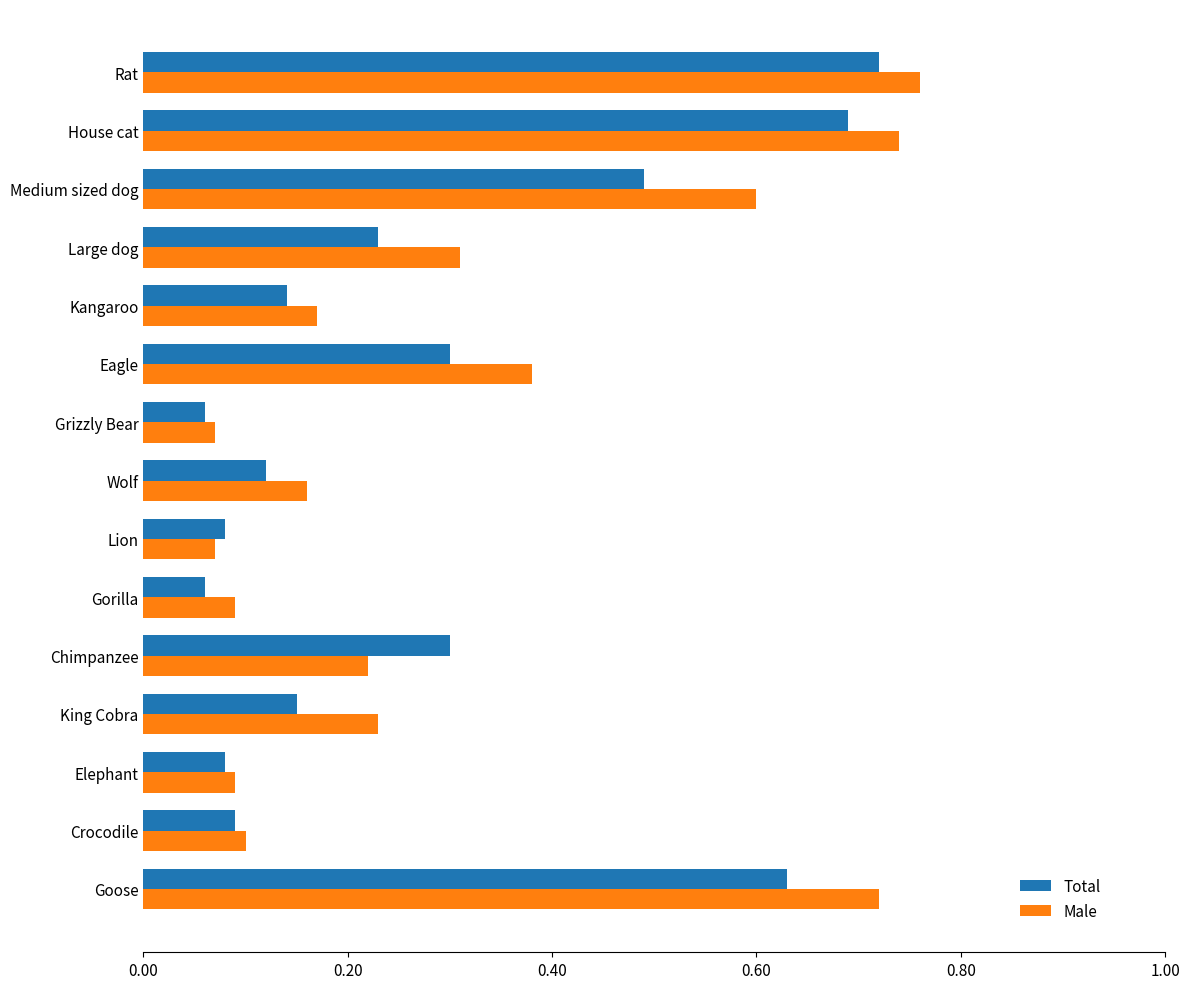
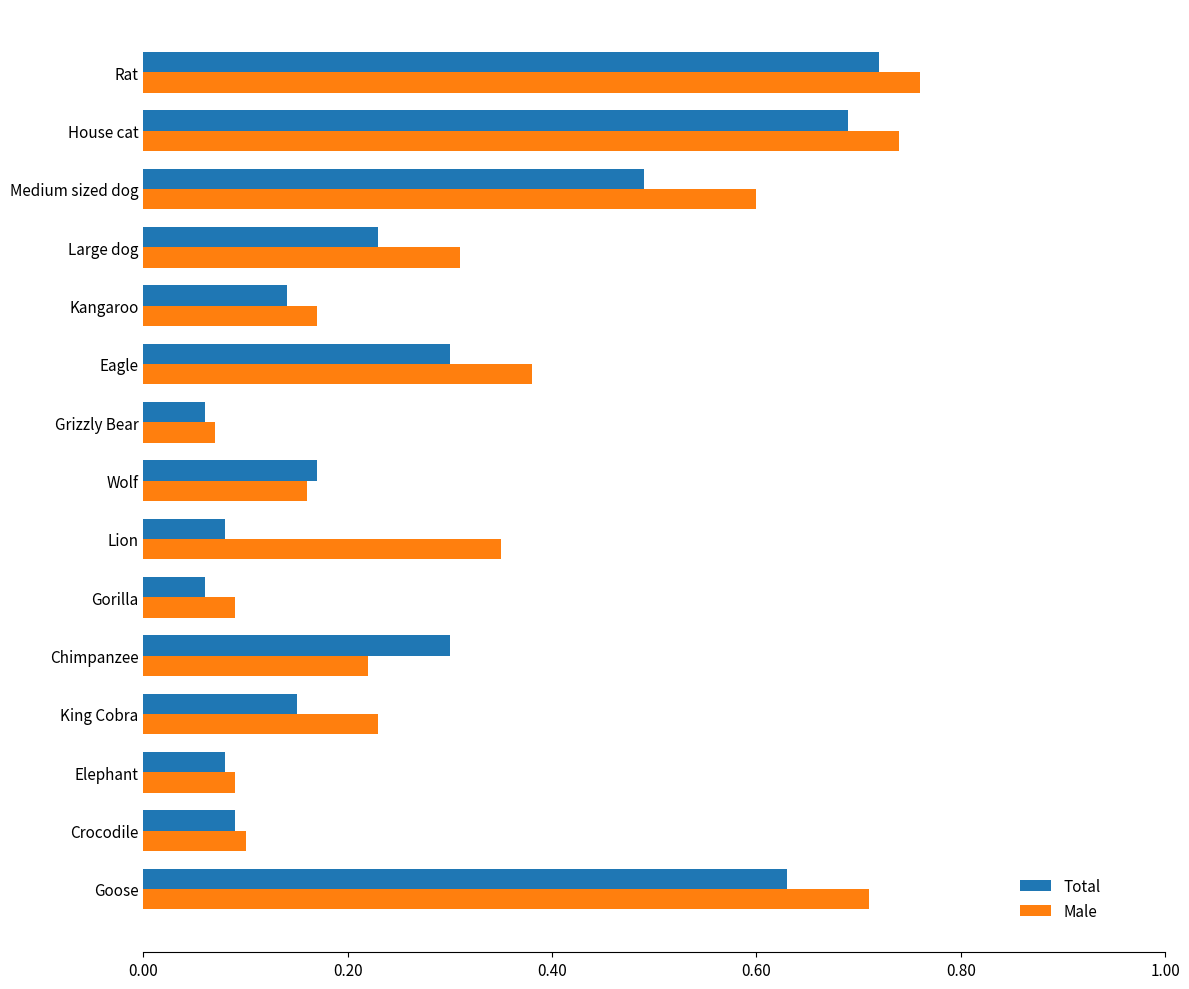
Total, Wolf: 0.12 -> 0.17
Male, Lion: 0.07 -> 0.35
Male, Goose: 0.72 -> 0.71
